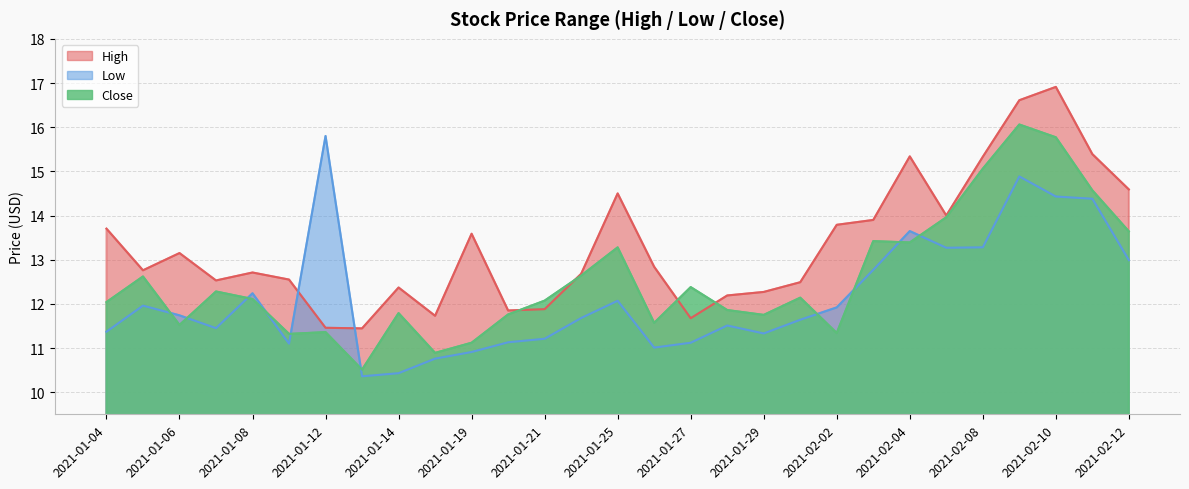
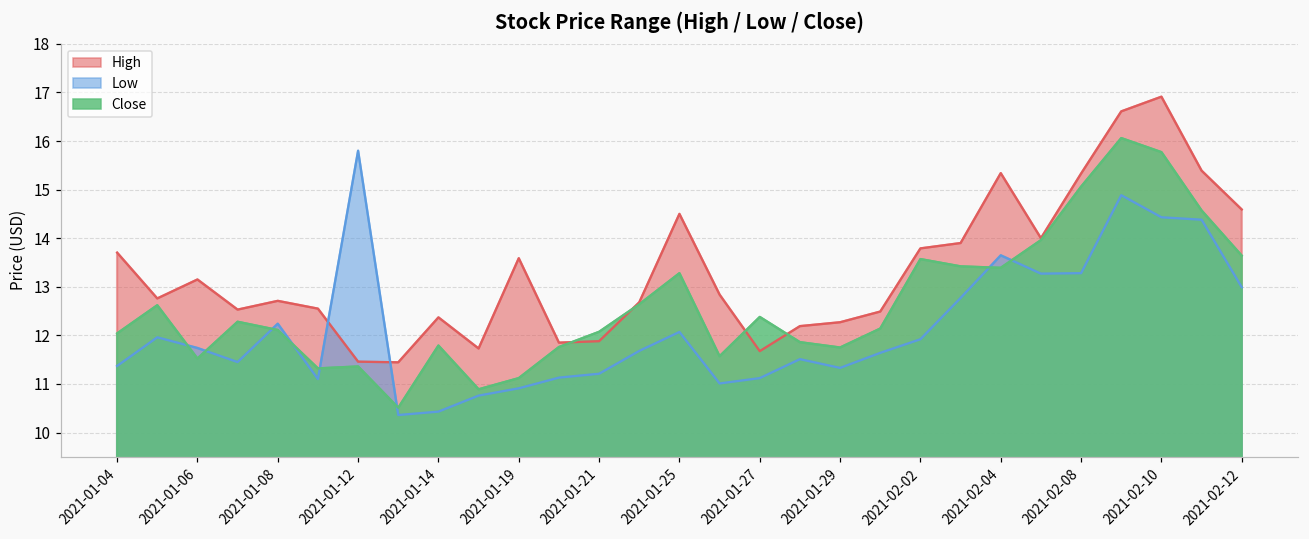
Close, 2021-02-02: 11.3 -> 13.6
